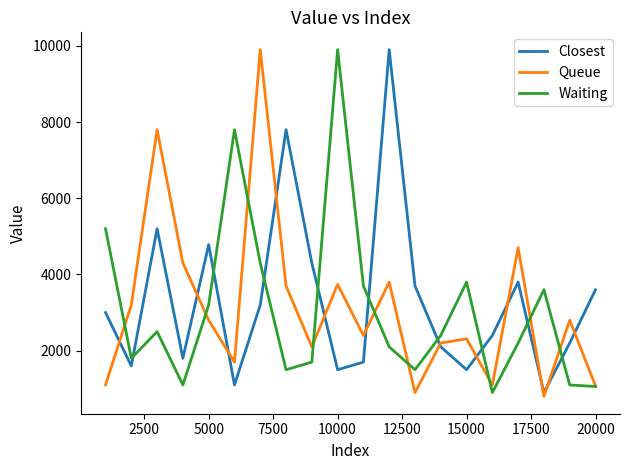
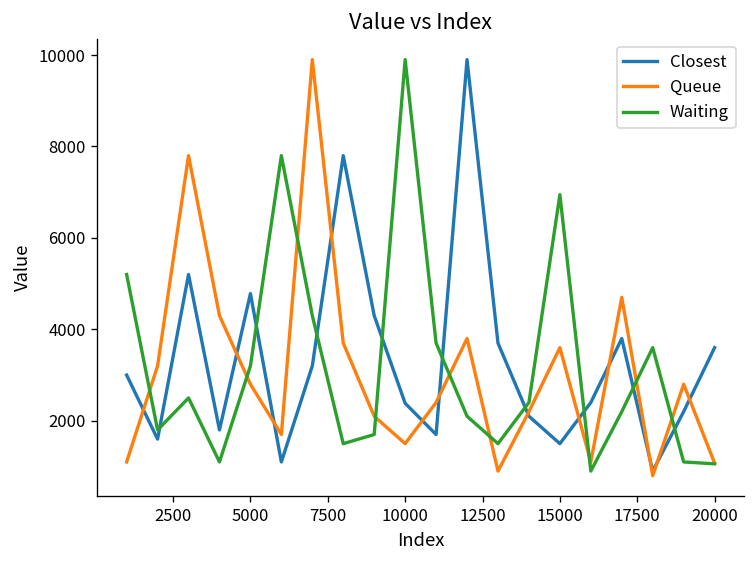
Closest, 10000: 1500 -> 2400
Queue, 10000: 3700 -> 1500
Queue, 15000: 2300 -> 3600
Waiting, 15000: 3800 -> 6900
